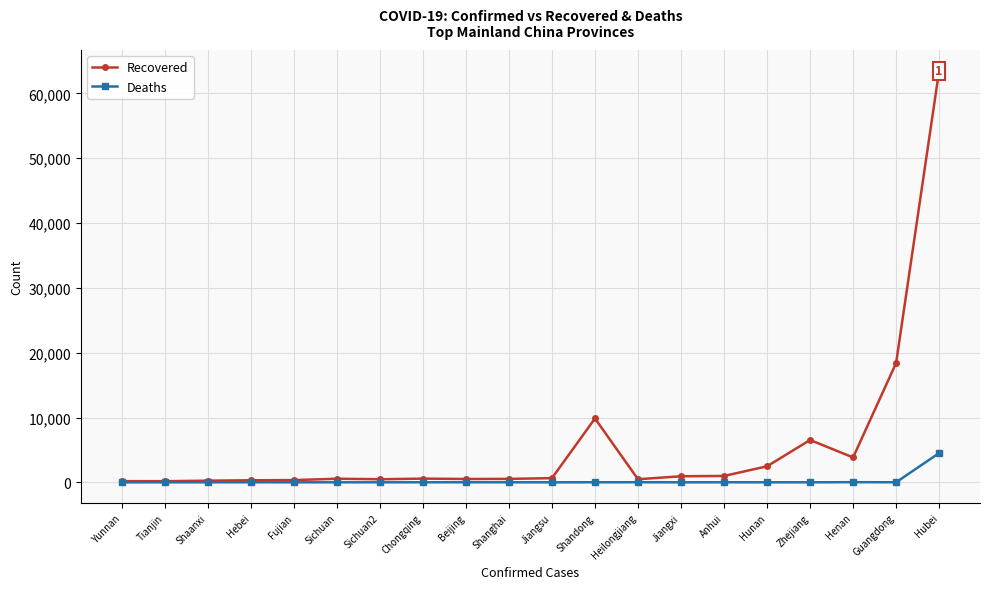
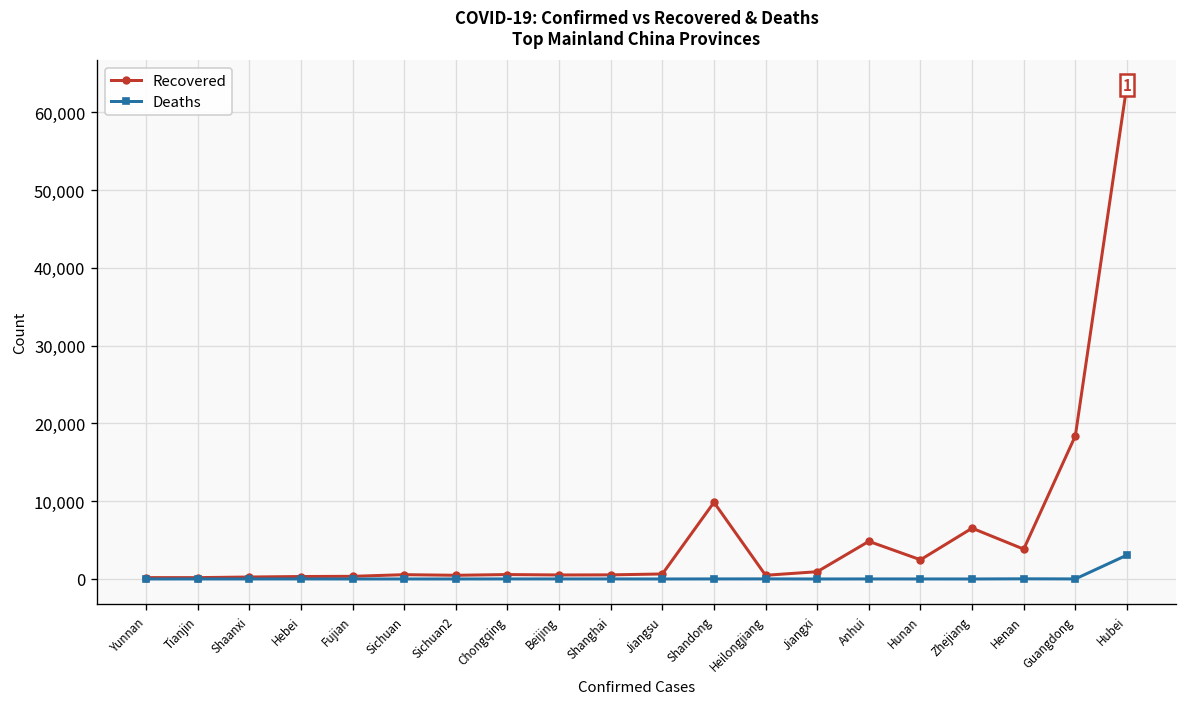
Recovered, Anhui: 1,000 -> 5,000
Deaths, Hubei: 5,000 -> 3,000
